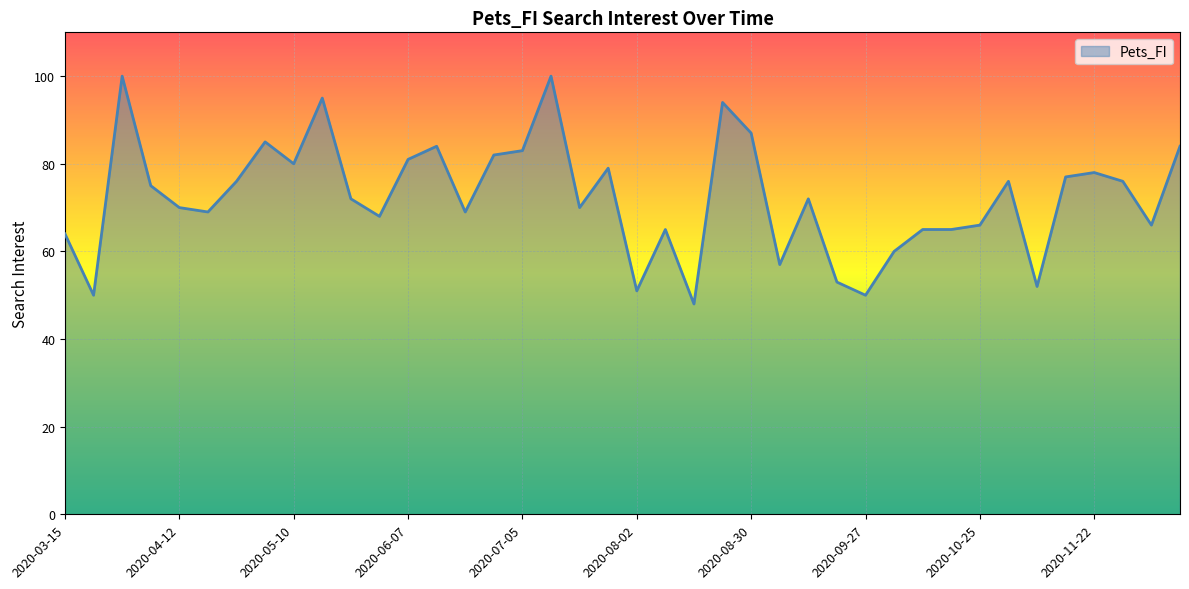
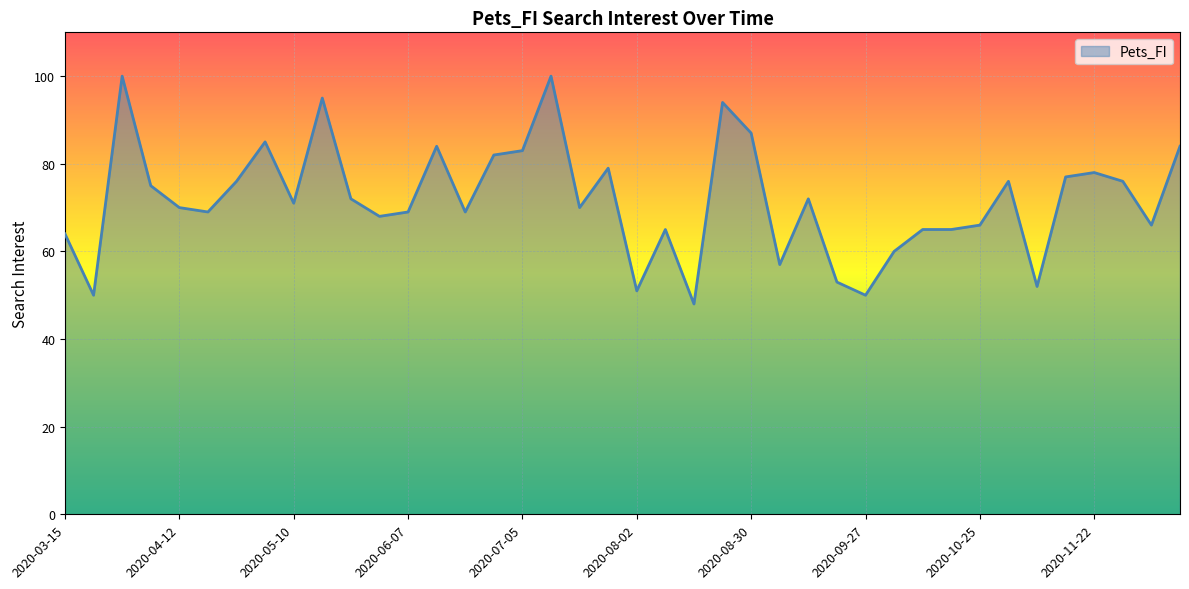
2020-05-10: 80 -> 71
2020-06-07: 81 -> 69
